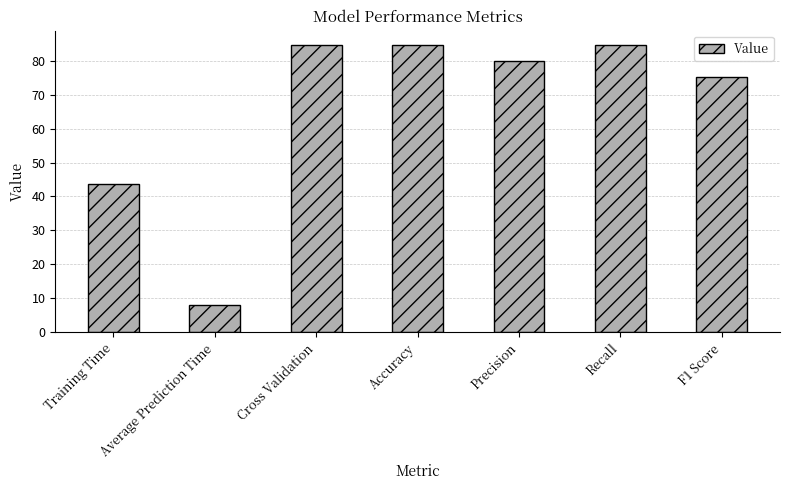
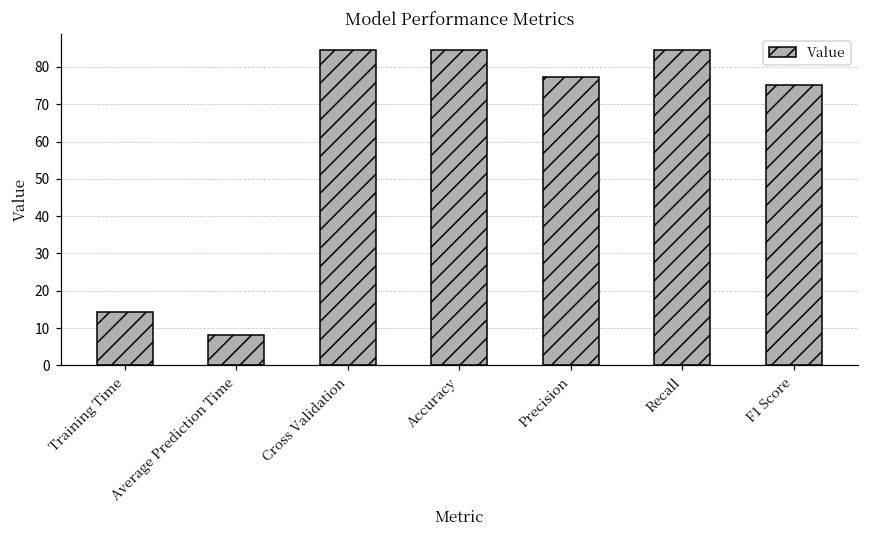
Training Time: 44 -> 14
Precision: 80 -> 77
